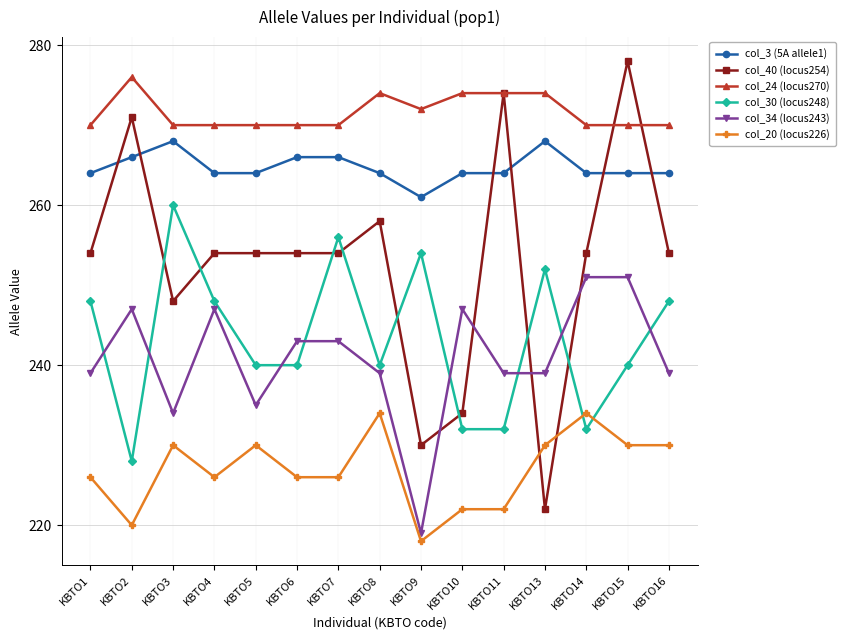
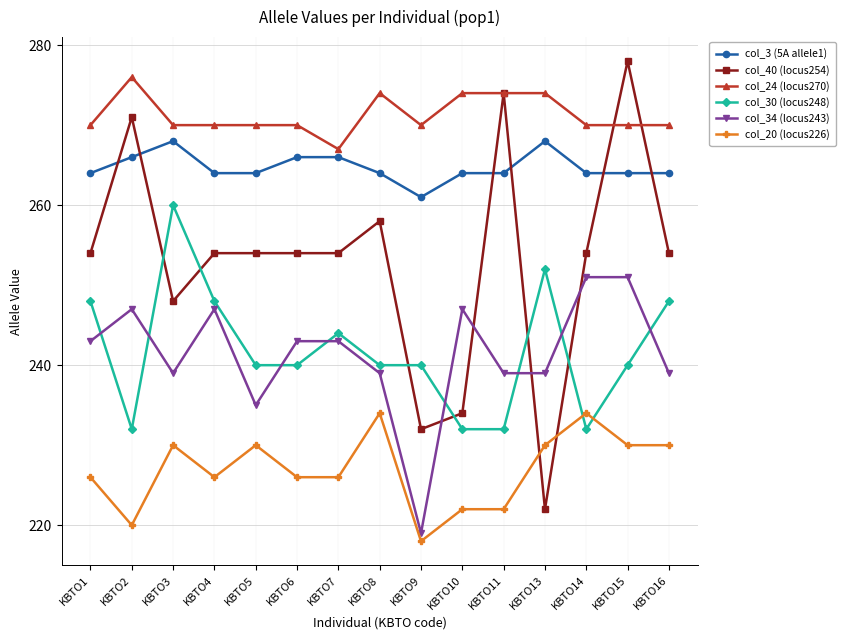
col_34 (locus243), KBTO1: 239 -> 243
col_30 (locus248), KBTO2: 228 -> 232
col_34 (locus243), KBTO3: 234 -> 239
col_24 (locus270), KBTO7: 270 -> 267
col_30 (locus248), KBTO7: 256 -> 244
col_40 (locus254), KBTO9: 230 -> 232
col_24 (locus270), KBTO9: 272 -> 270
col_30 (locus248), KBTO9: 254 -> 240
